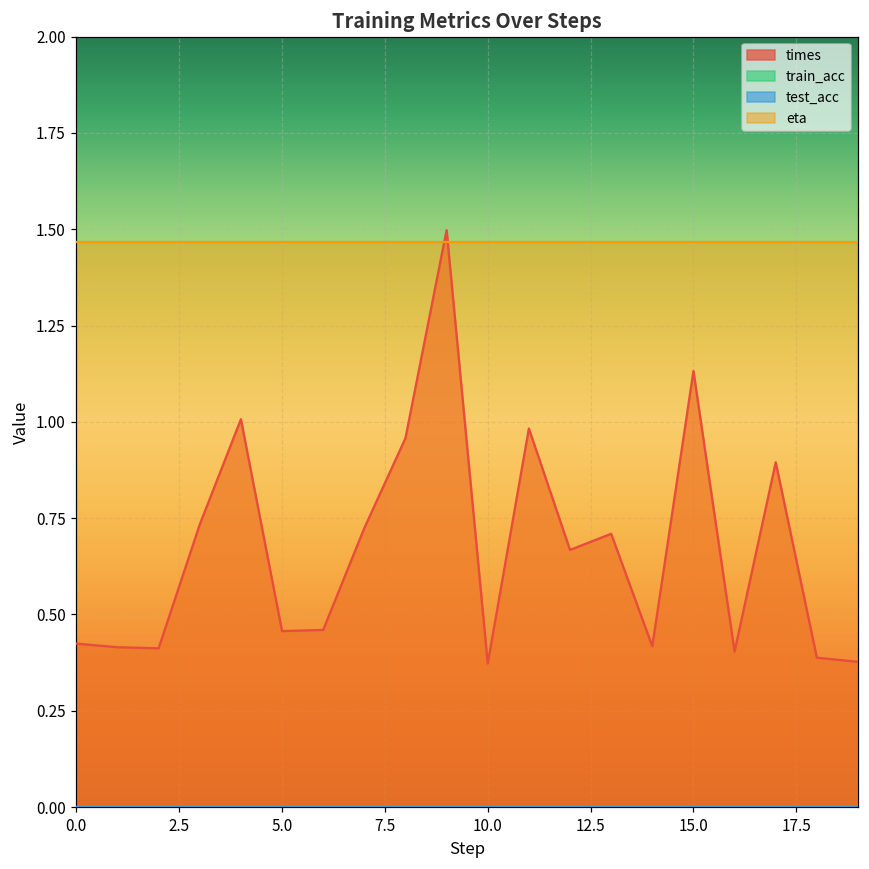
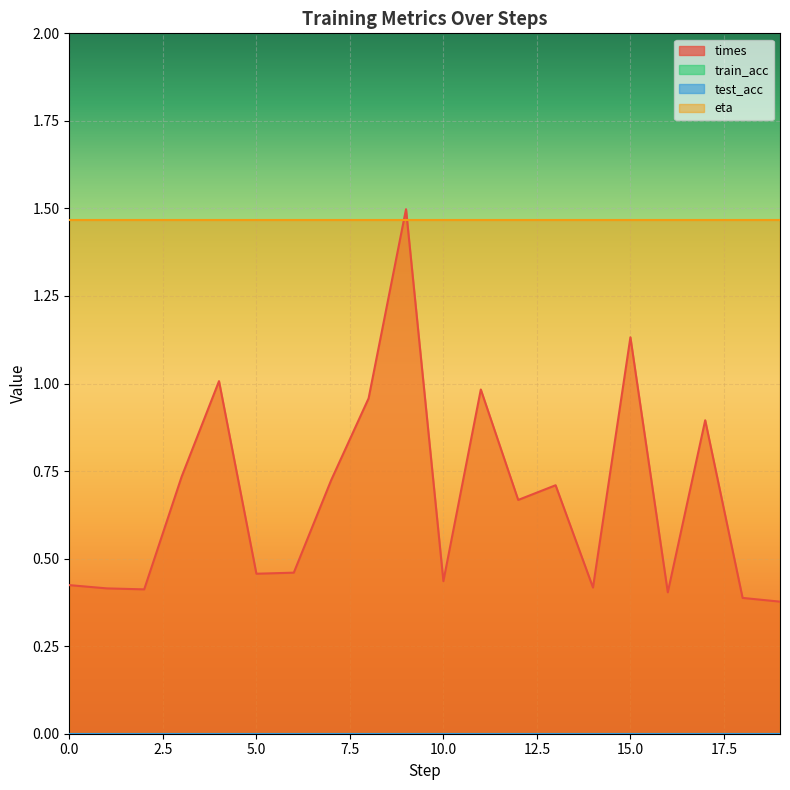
times, 10.0: 0.37 -> 0.44
